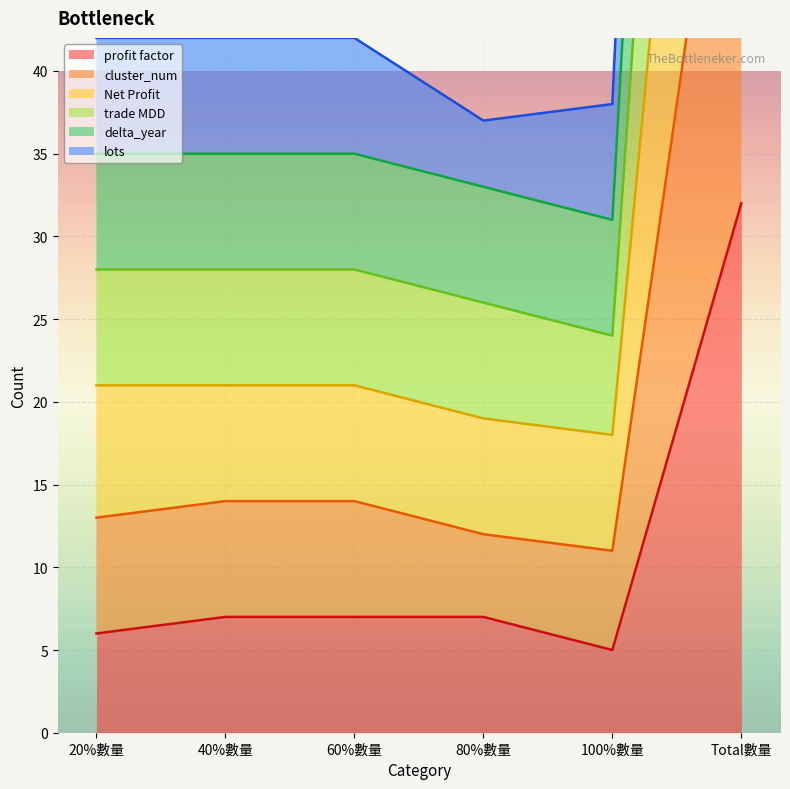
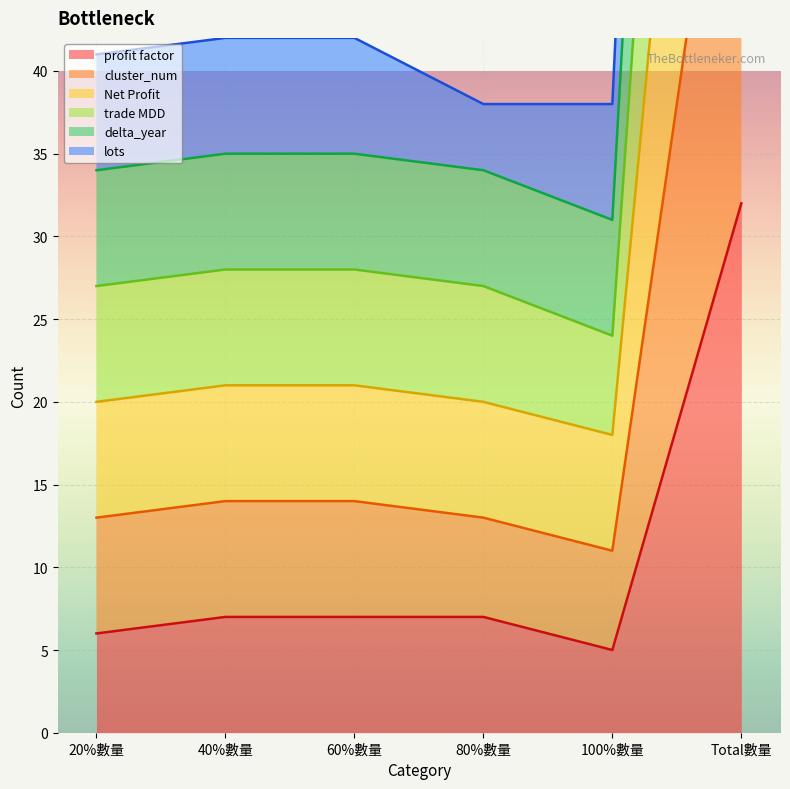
Net Profit, 20%數量: 8 -> 7
cluster_num, 80%數量: 5 -> 6
